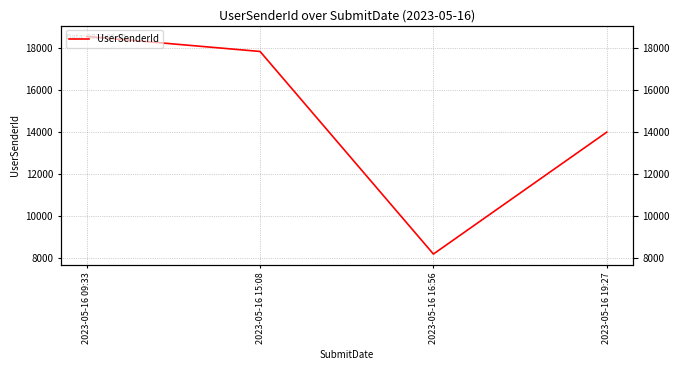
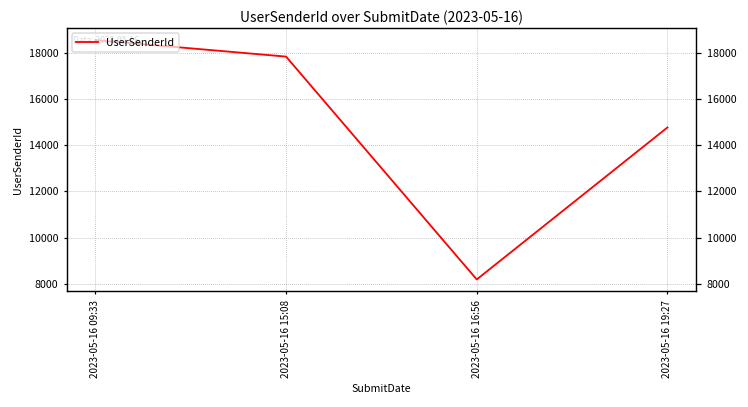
2023-05-16 19:27: 14000 -> 14800
